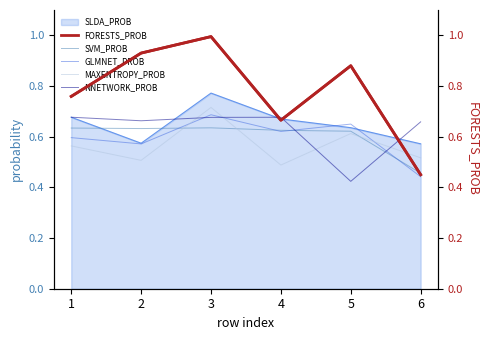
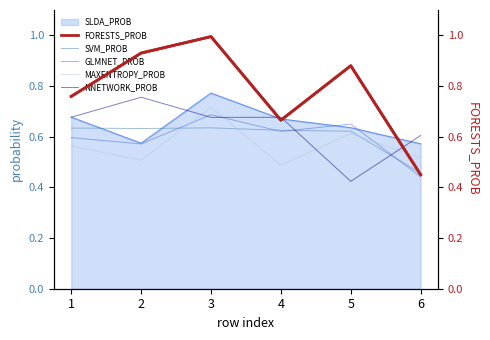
NNETWORK_PROB, 2: 0.66 -> 0.76
NNETWORK_PROB, 6: 0.66 -> 0.60
